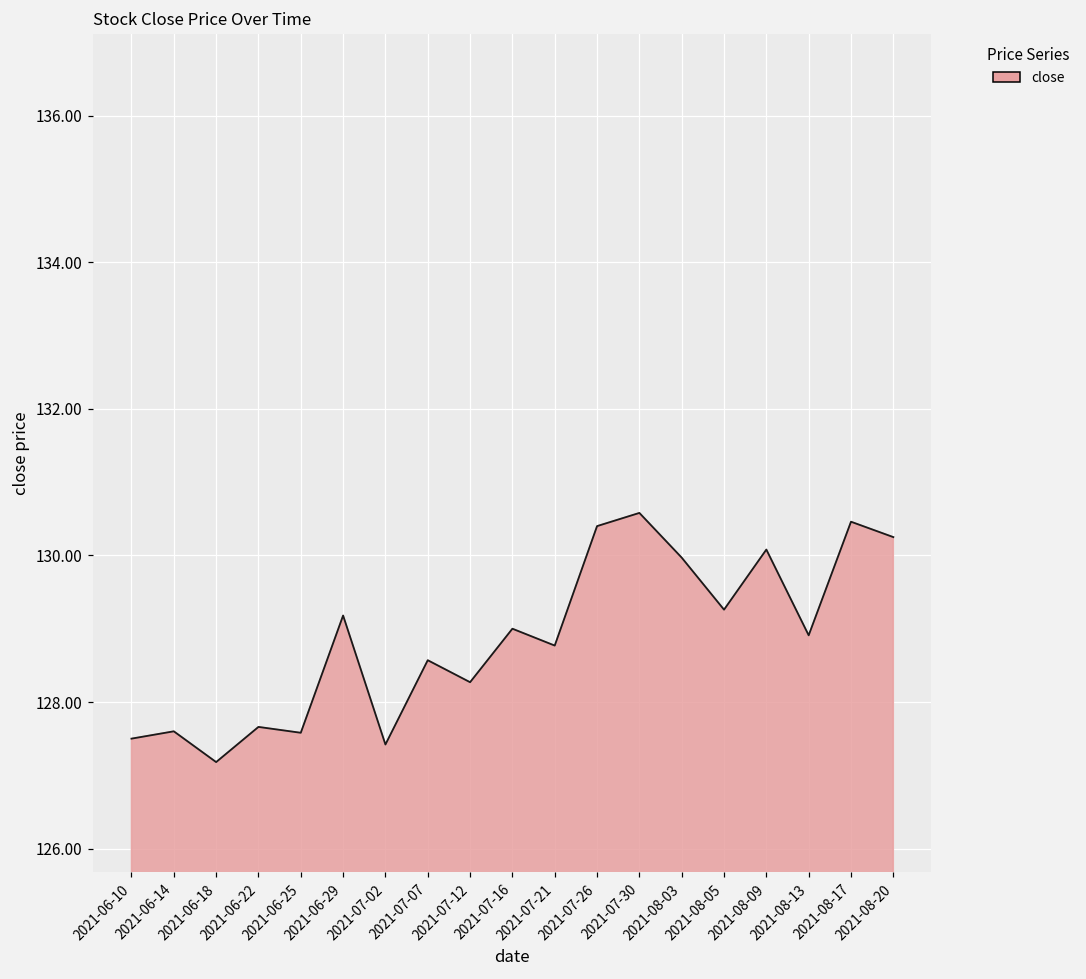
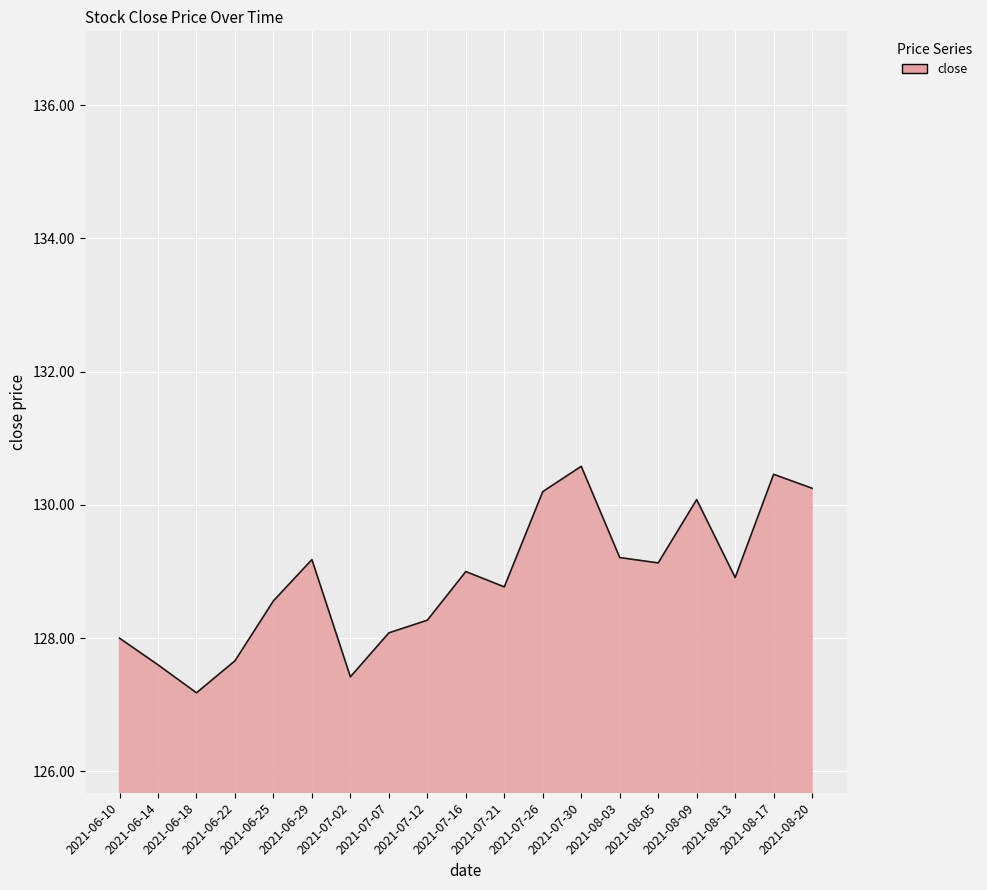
2021-06-10: 127.5 -> 128.0
2021-06-25: 127.6 -> 128.6
2021-07-07: 128.6 -> 128.1
2021-07-26: 130.4 -> 130.2
2021-08-03: 130.0 -> 129.2
2021-08-05: 129.3 -> 129.1
